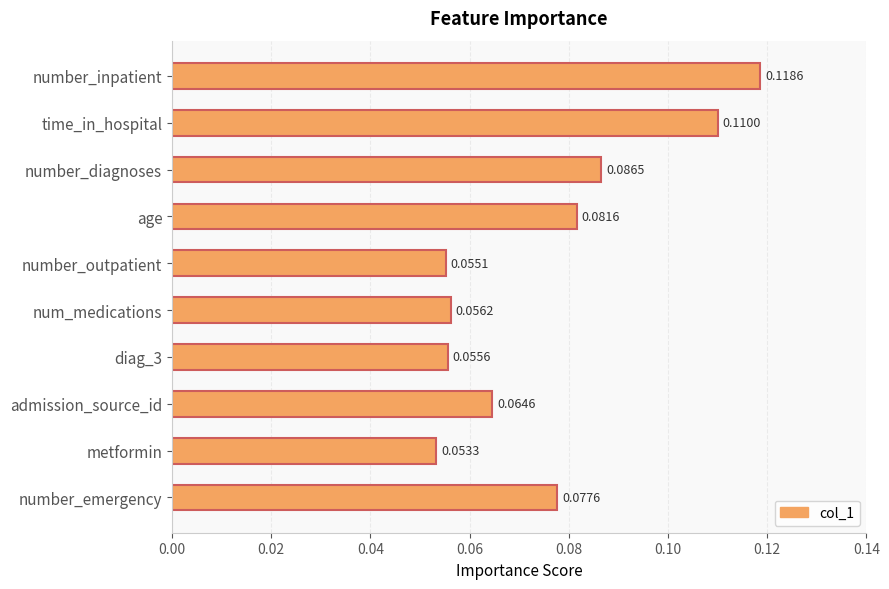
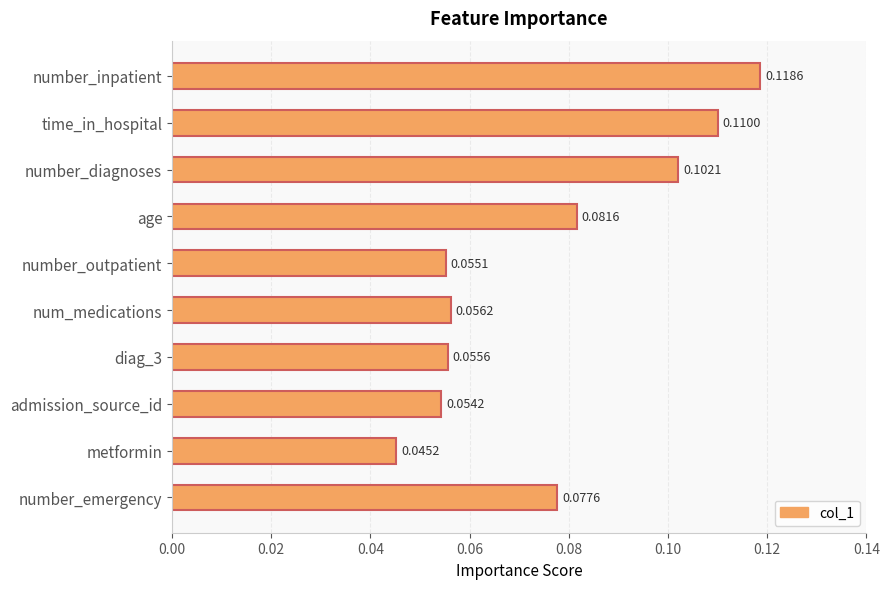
number_diagnoses: 0.0865 -> 0.1021
admission_source_id: 0.0646 -> 0.0542
metformin: 0.0533 -> 0.0452
